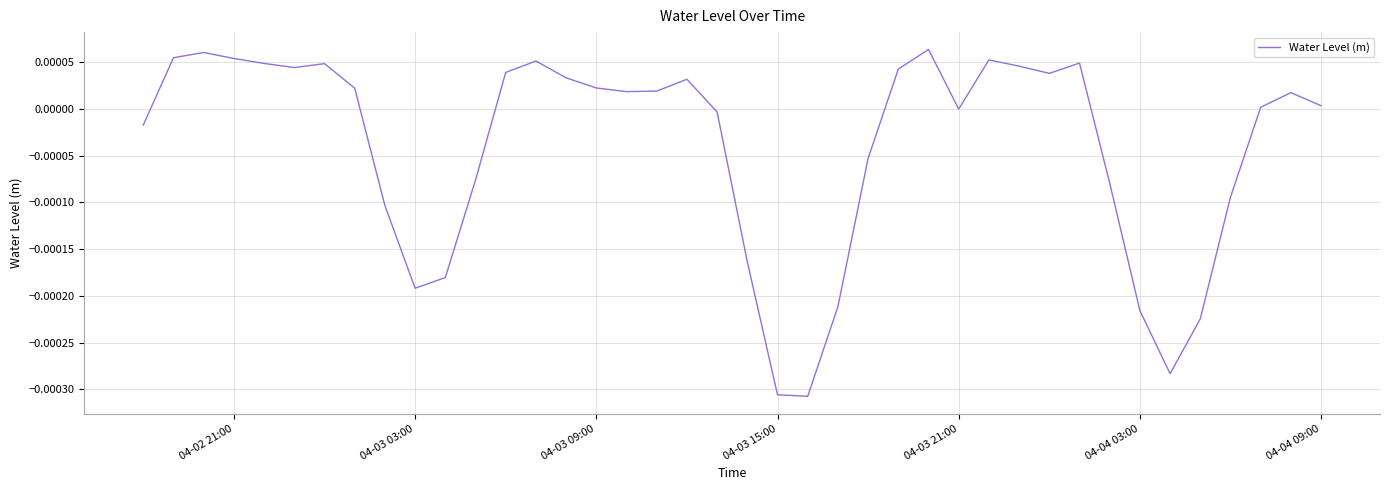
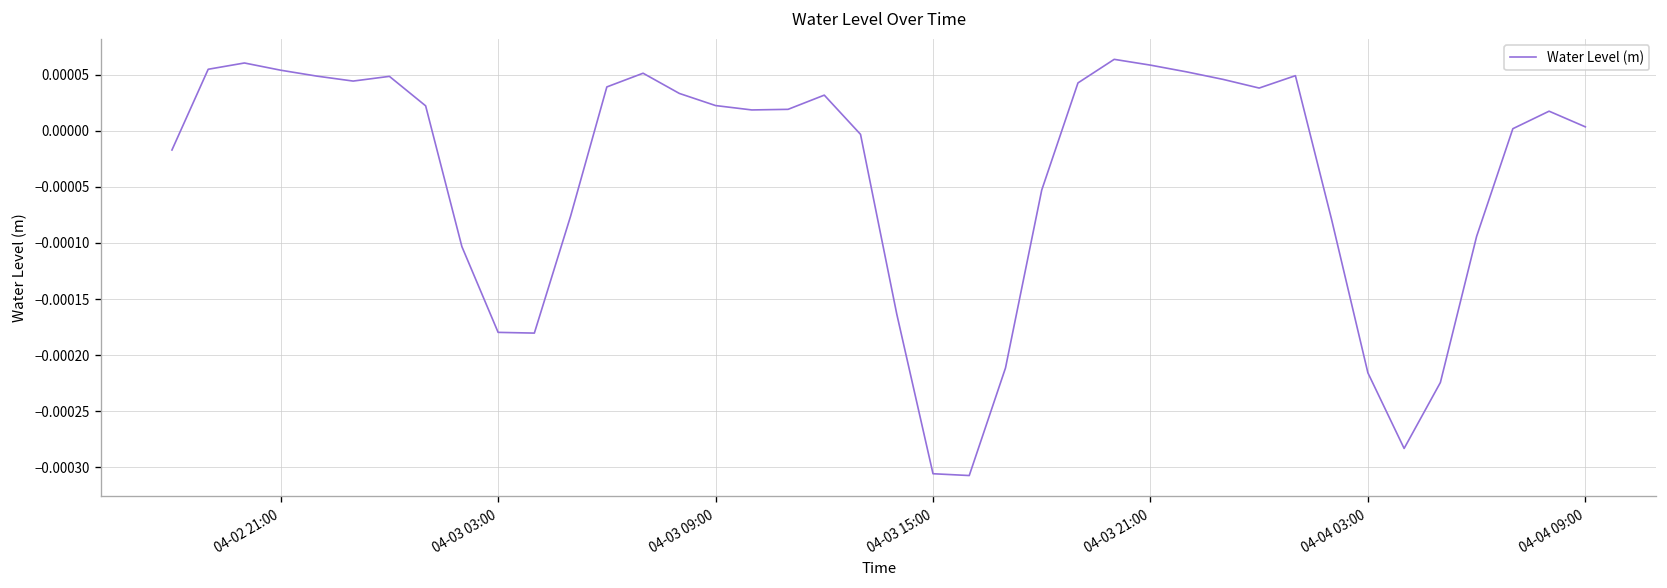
04-03 03:00: -0.00019 -> -0.00018
04-03 21:00: 0.0000 -> 0.0001
